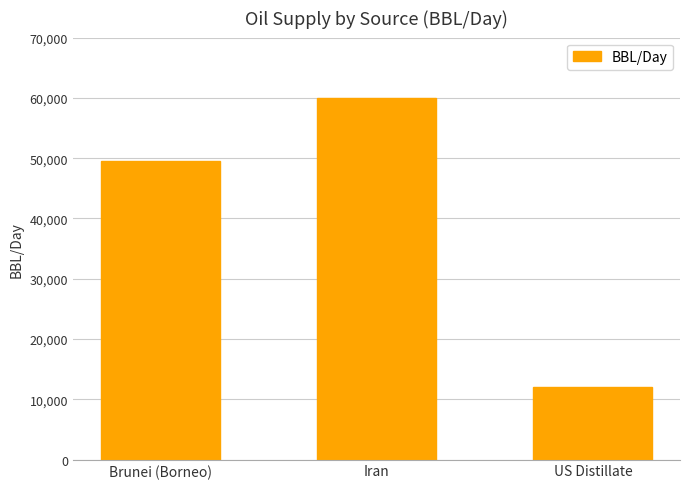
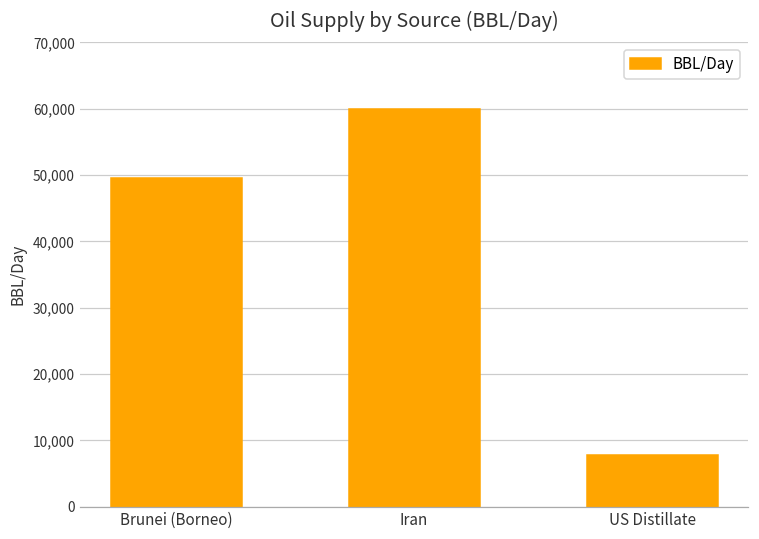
US Distillate: 12,000 -> 8,000
